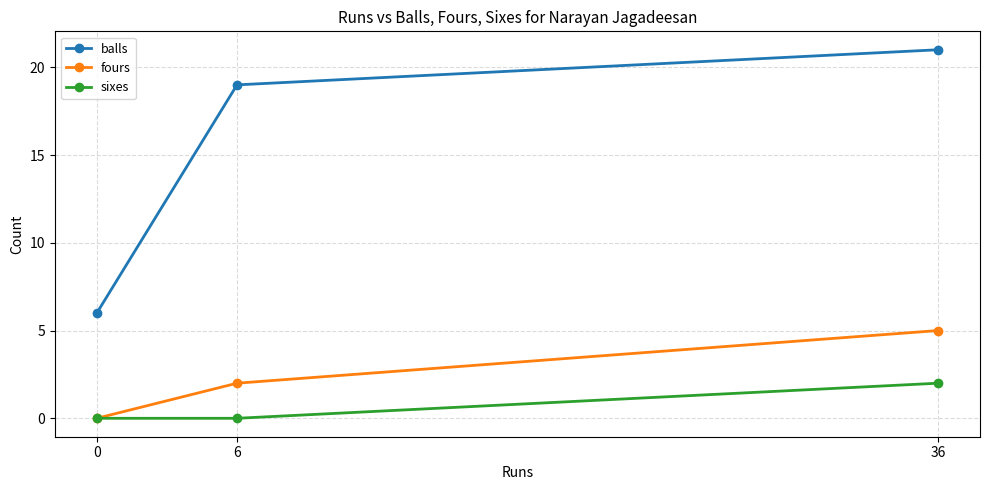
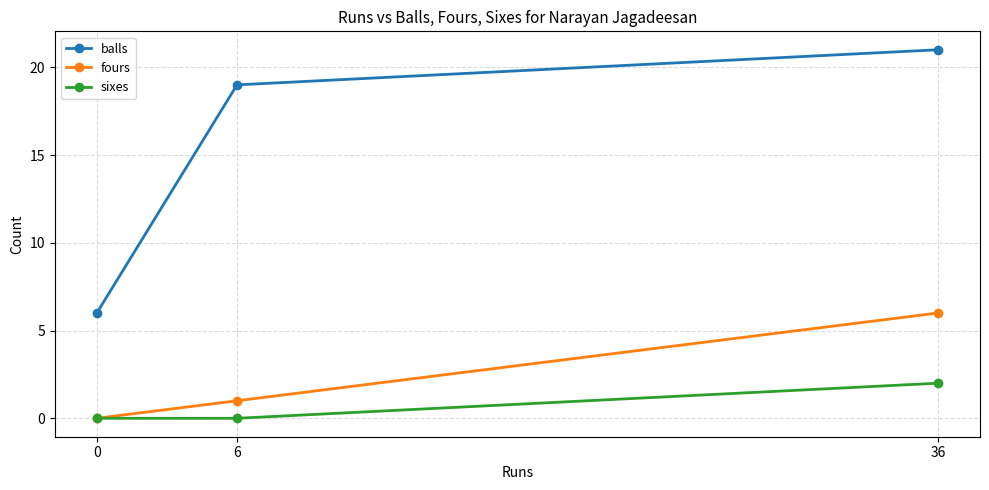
fours, 6: 2 -> 1
fours, 36: 5 -> 6
